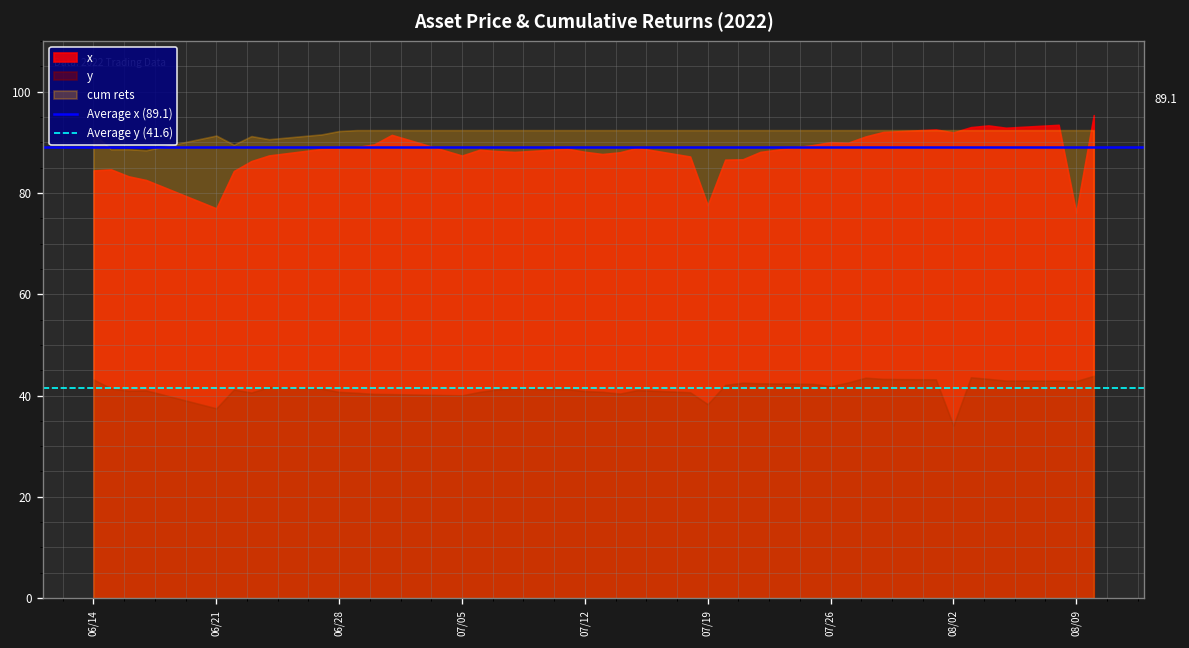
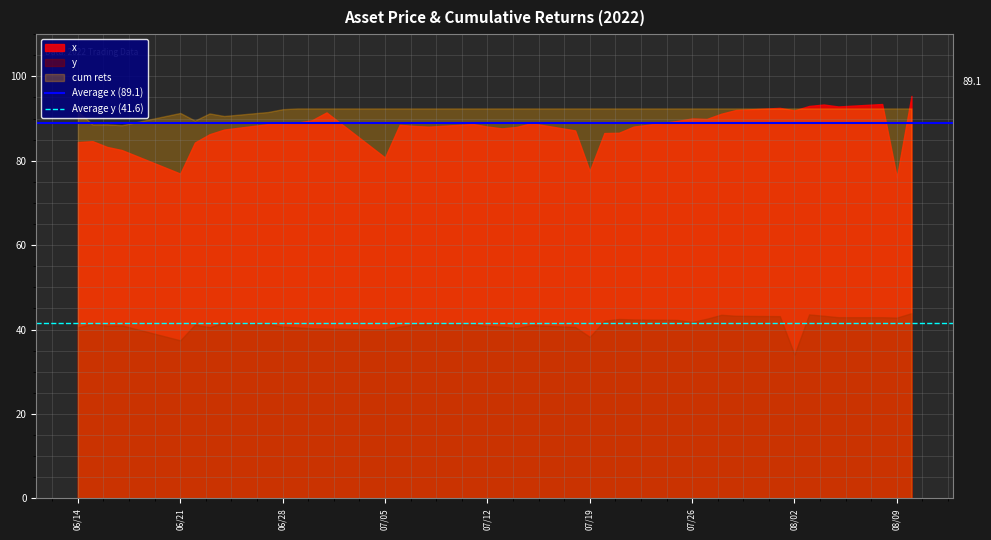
y, 06/14: 43 -> 41
x, 07/05: 87 -> 81
